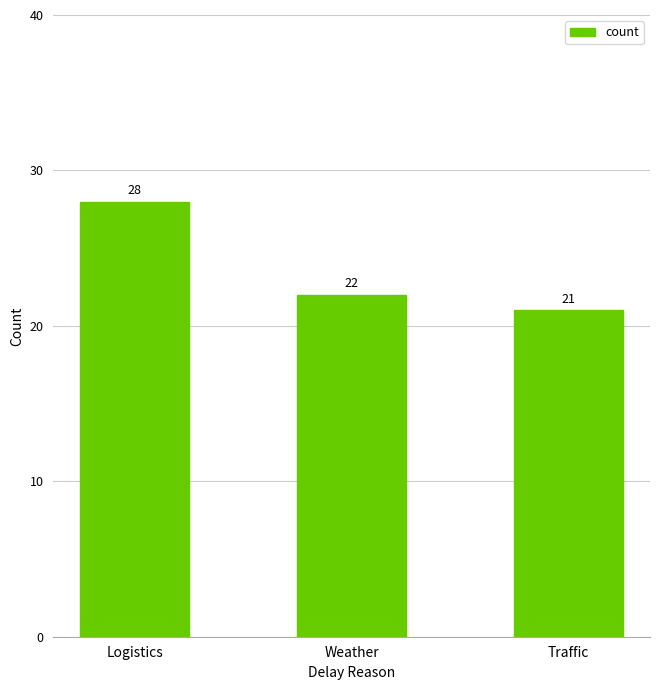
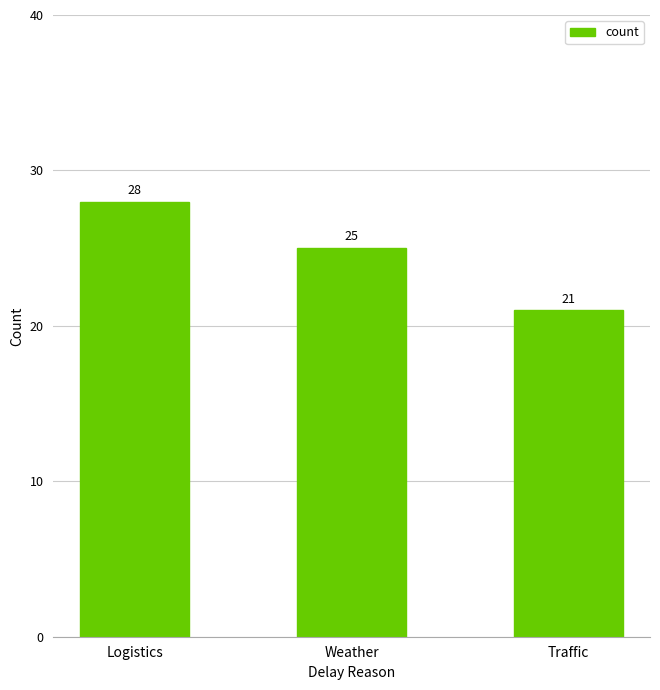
Weather: 22 -> 25
